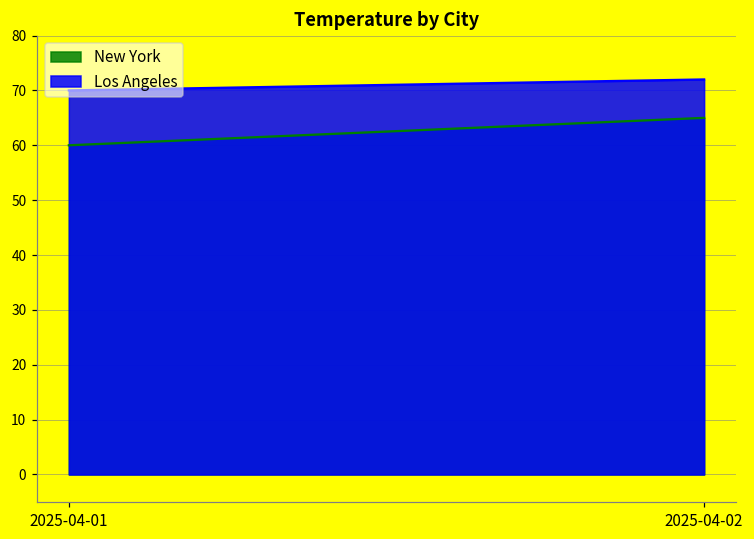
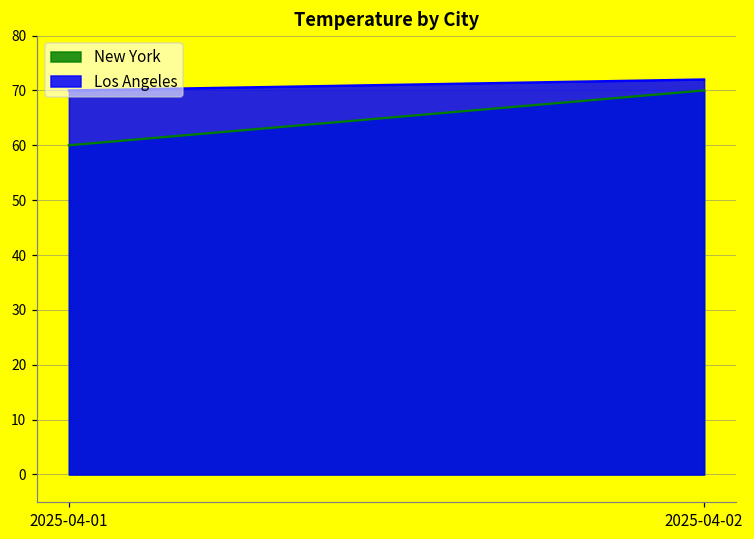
New York, 2025-04-02: 65 -> 70
